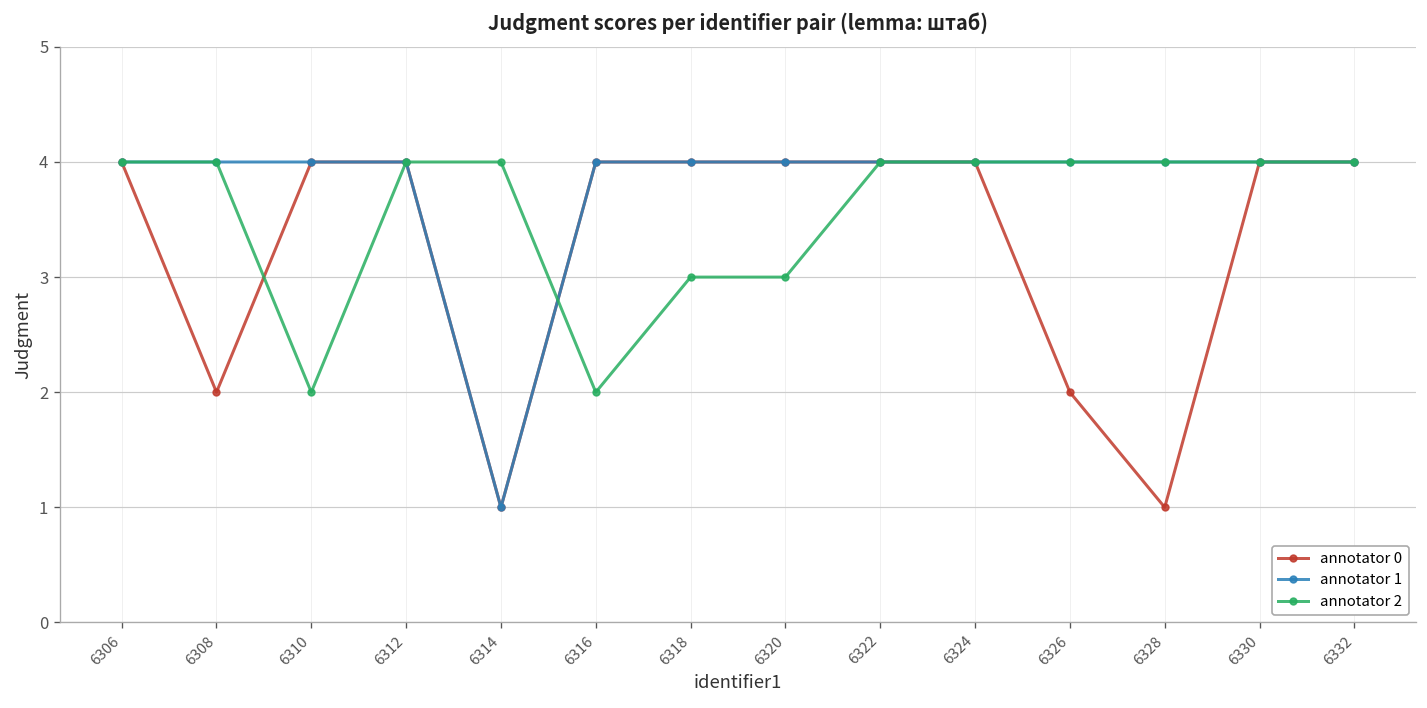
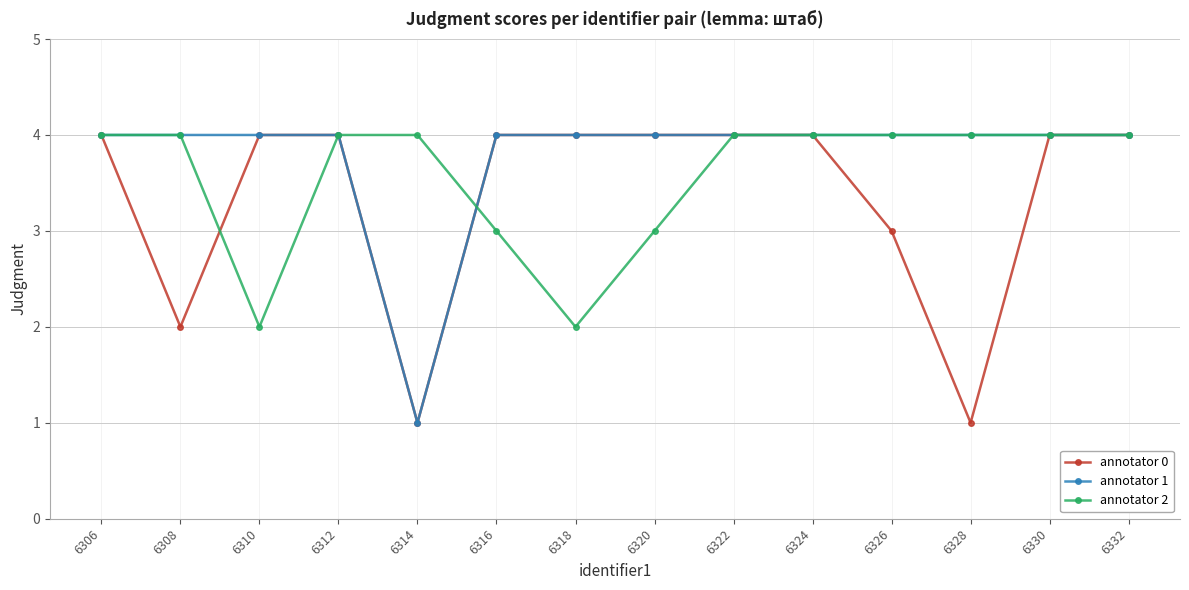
annotator 2, 6316: 2 -> 3
annotator 2, 6318: 3 -> 2
annotator 0, 6326: 2 -> 3
